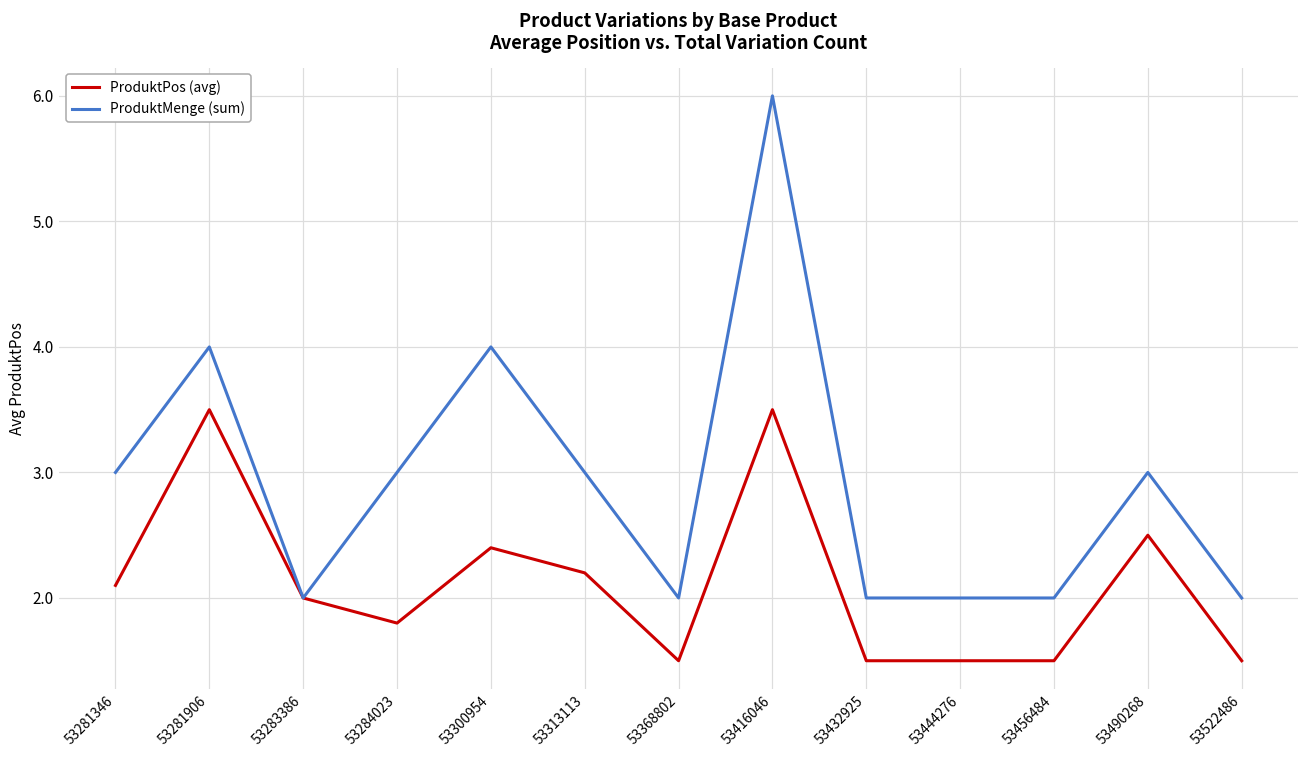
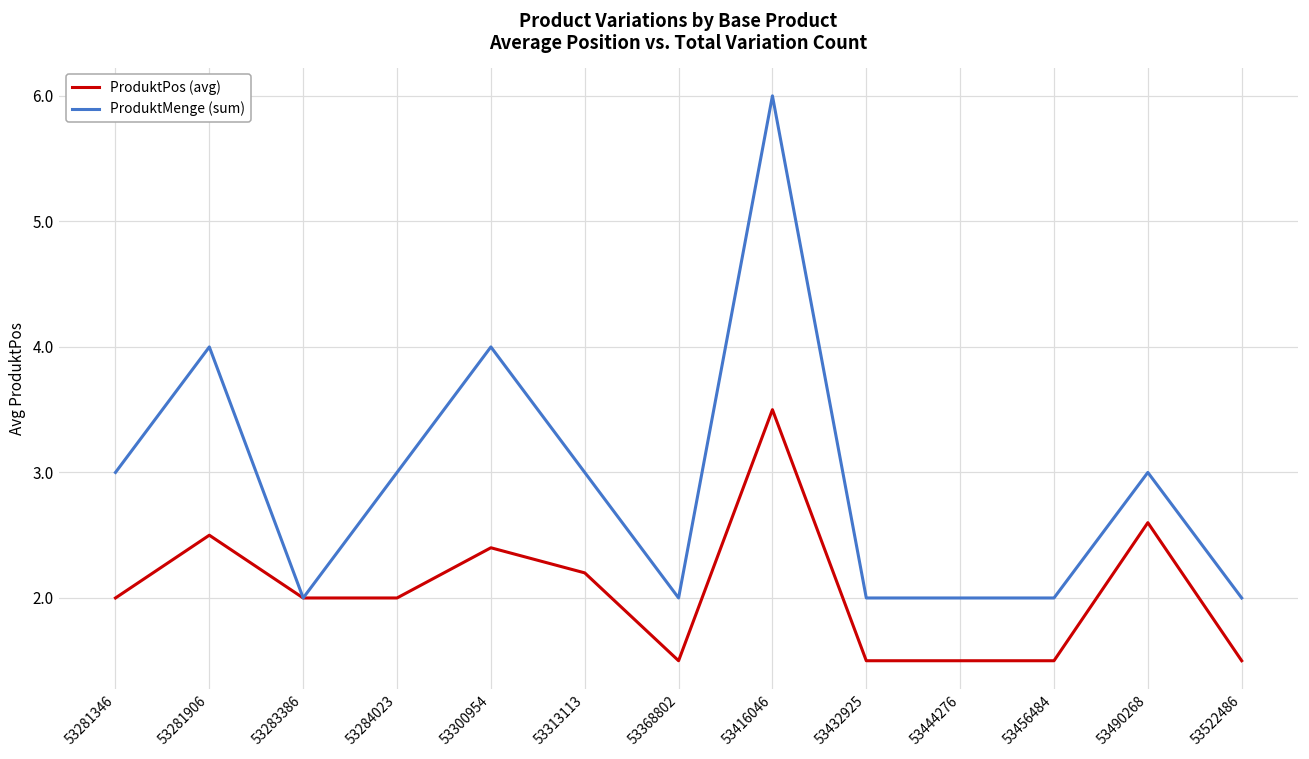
ProduktPos (avg), 53281346: 2.1 -> 2.0
ProduktPos (avg), 53281906: 3.5 -> 2.5
ProduktPos (avg), 53284023: 1.8 -> 2.0
ProduktPos (avg), 53490268: 2.5 -> 2.6
